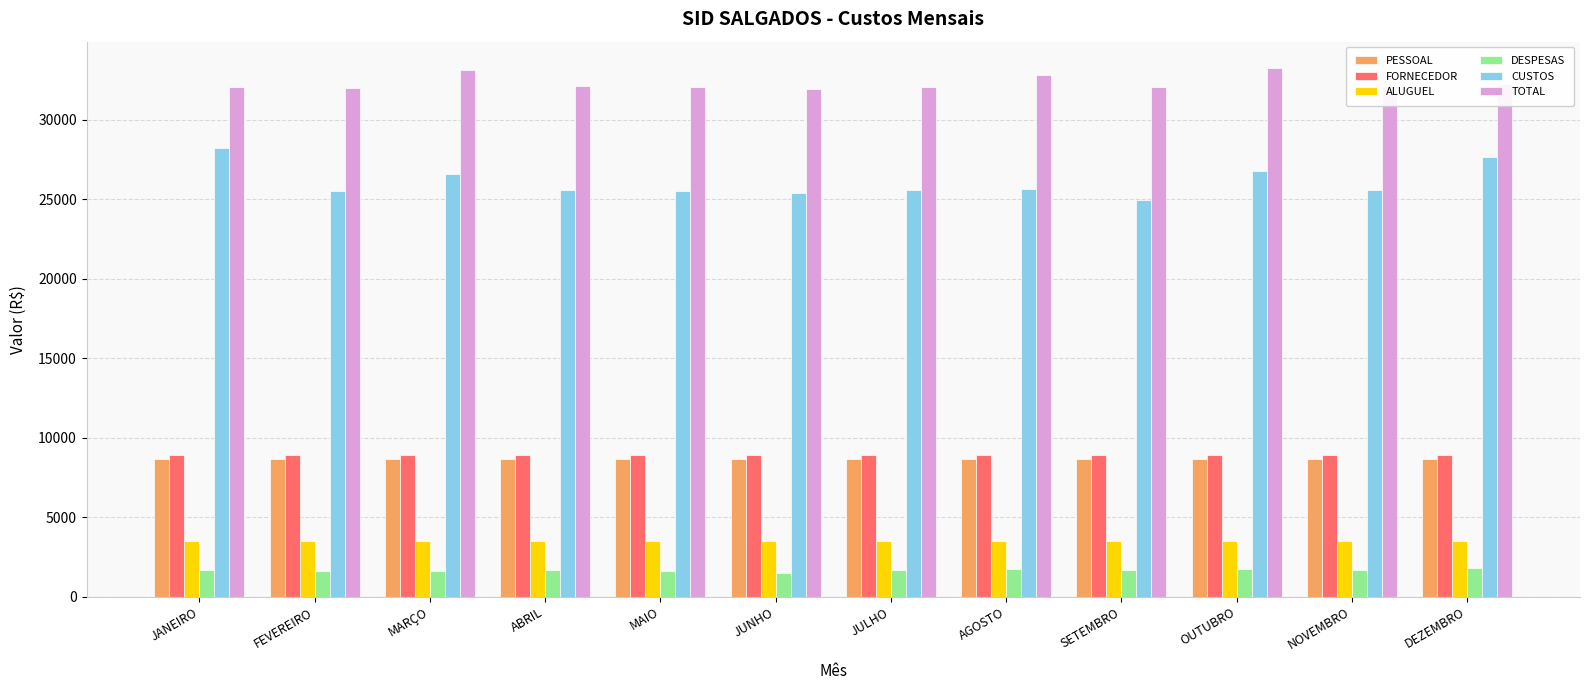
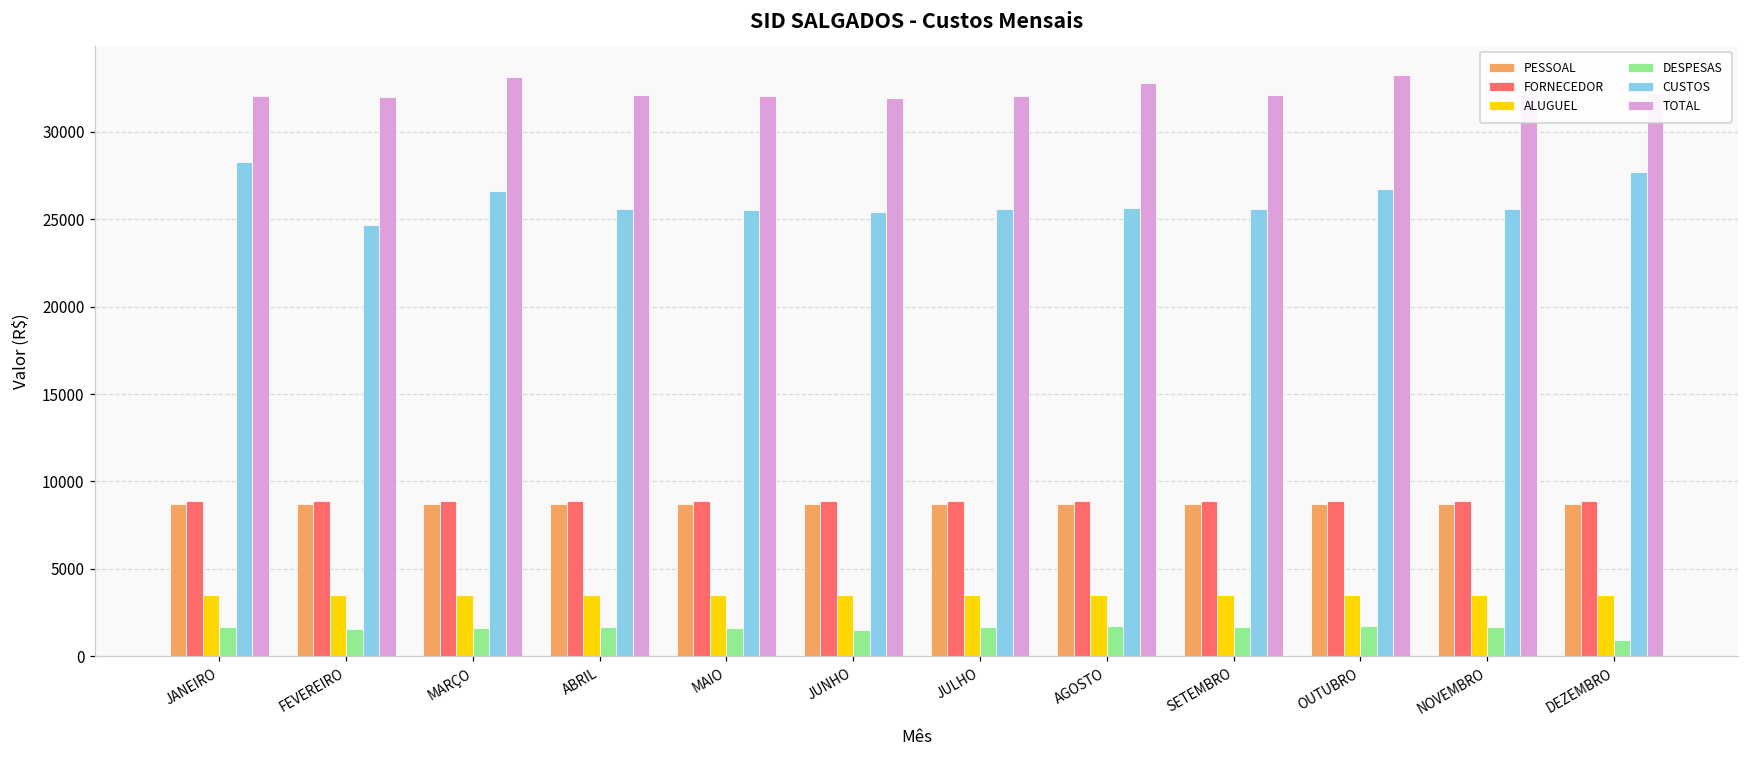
CUSTOS, FEVEREIRO: 25500 -> 24600
CUSTOS, SETEMBRO: 25000 -> 25600
DESPESAS, DEZEMBRO: 1800 -> 900
